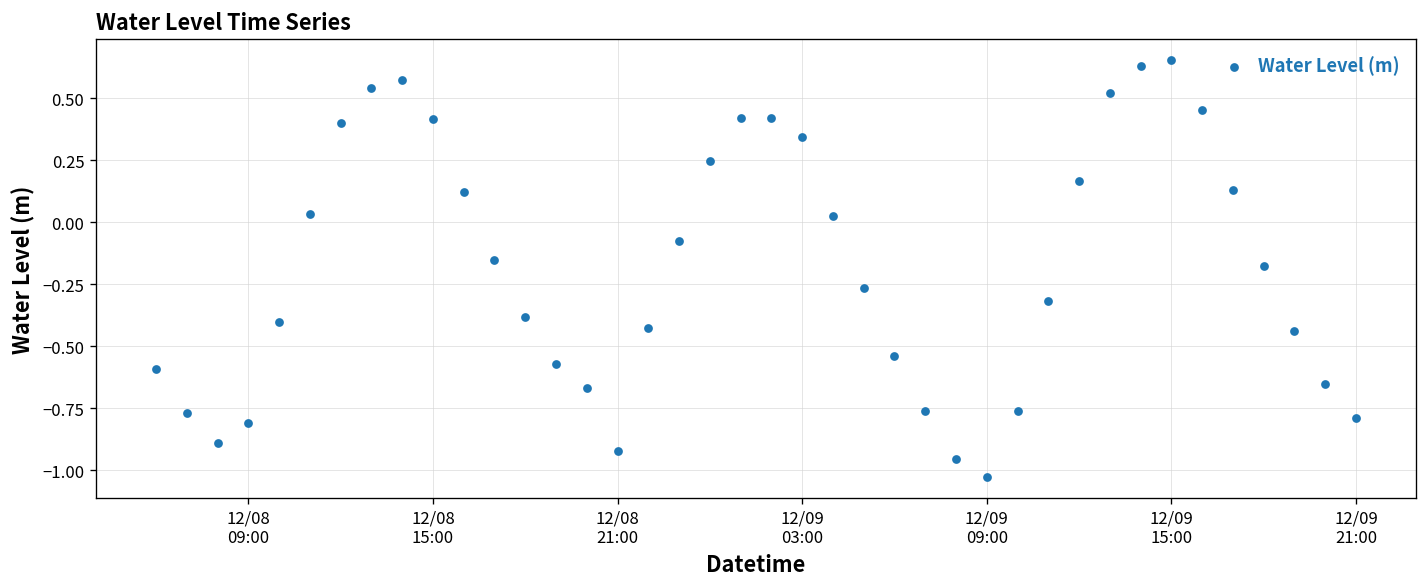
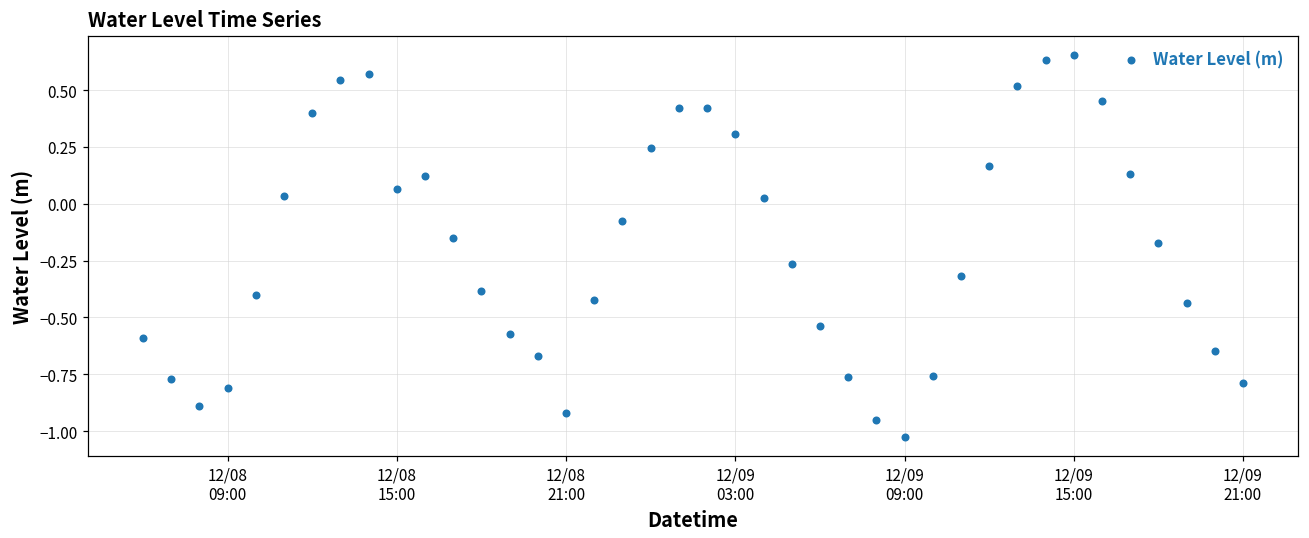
12/08 15:00: 0.42 -> 0.06
12/09 03:00: 0.34 -> 0.31
